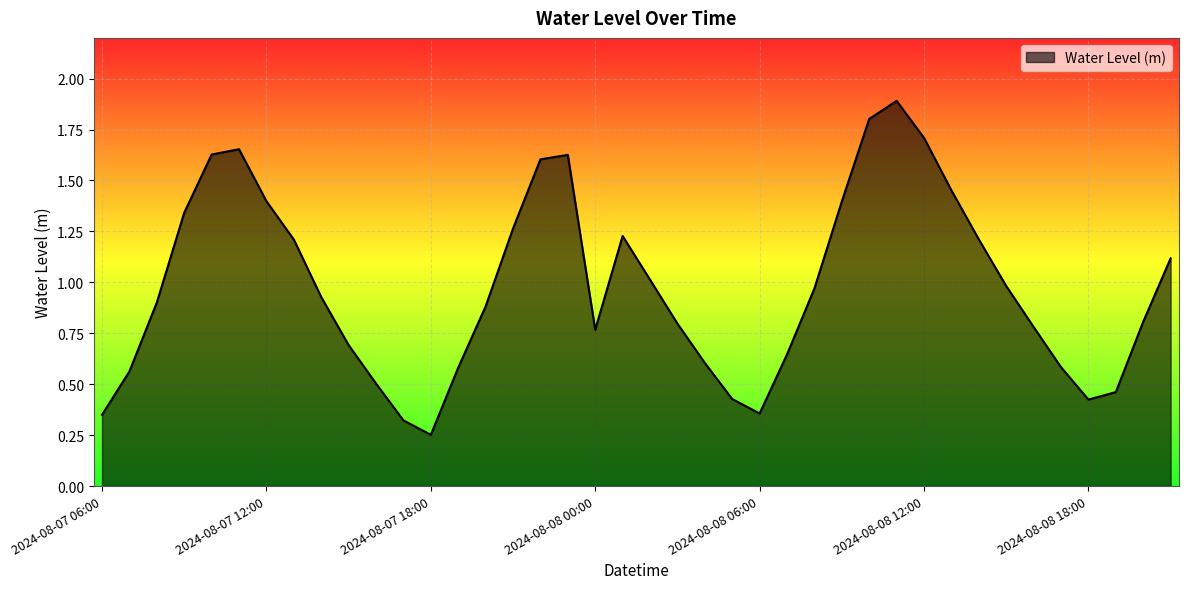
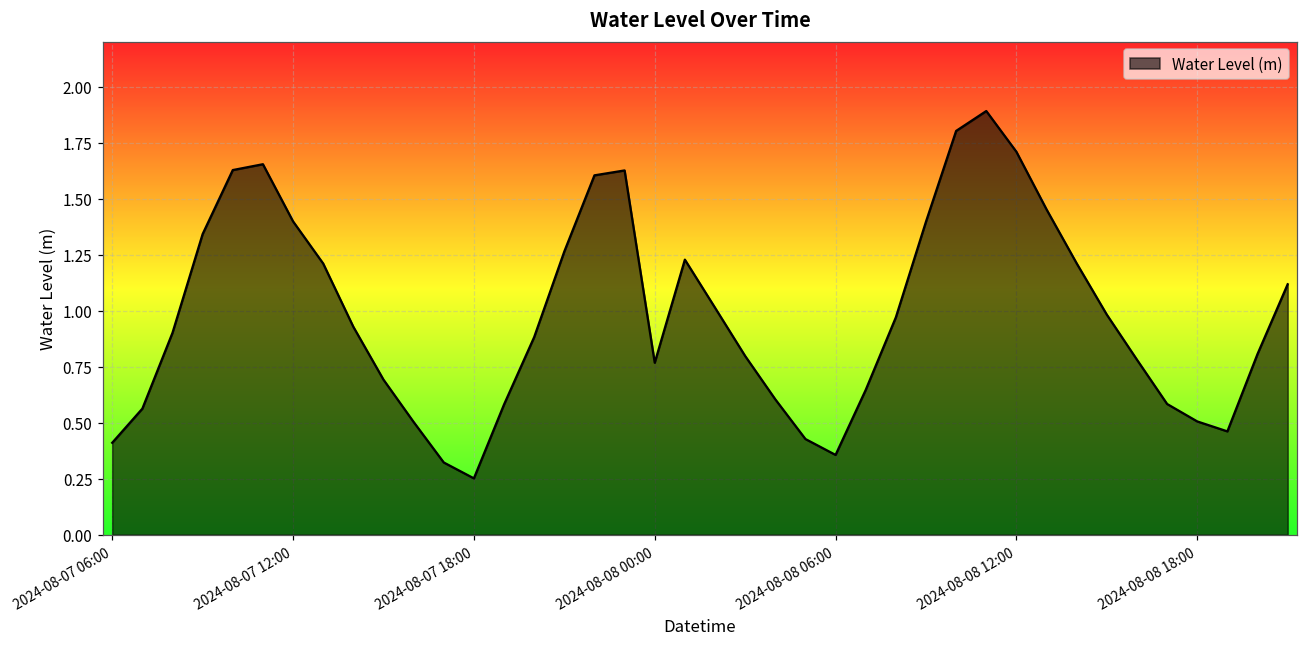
2024-08-07 06:00: 0.35 -> 0.41
2024-08-08 18:00: 0.42 -> 0.51
